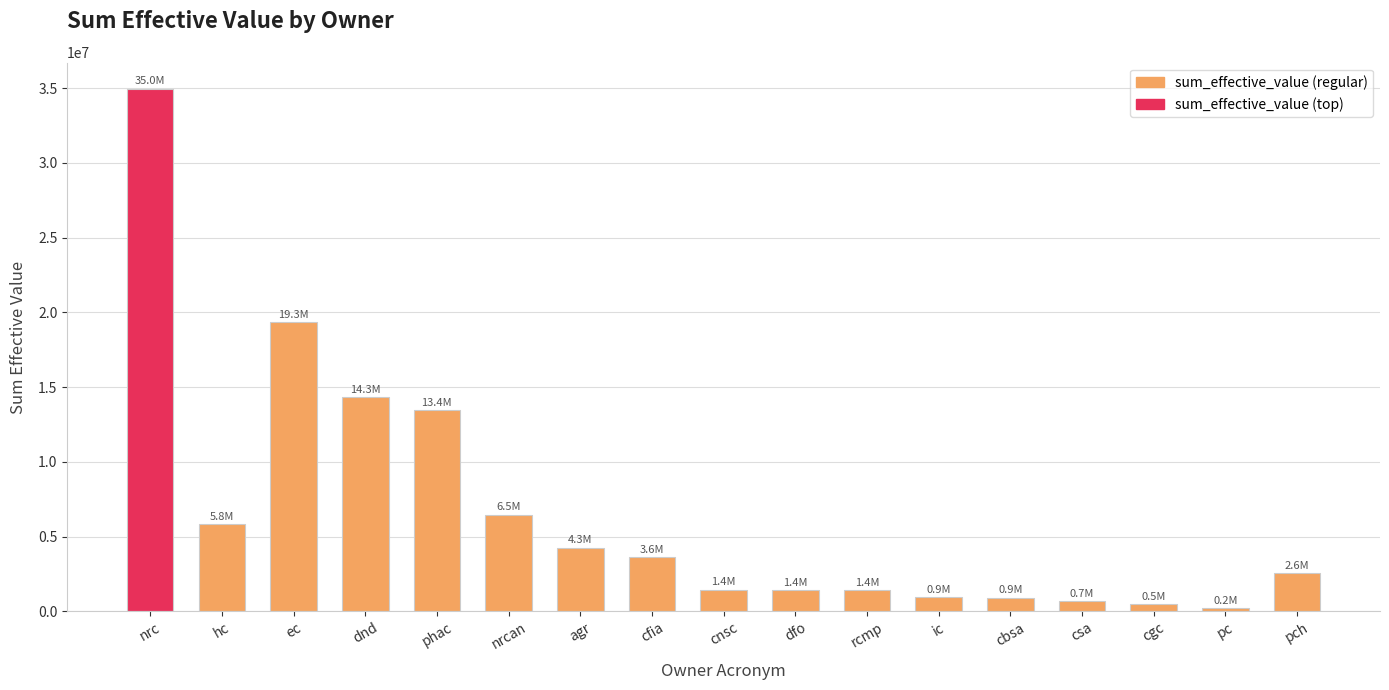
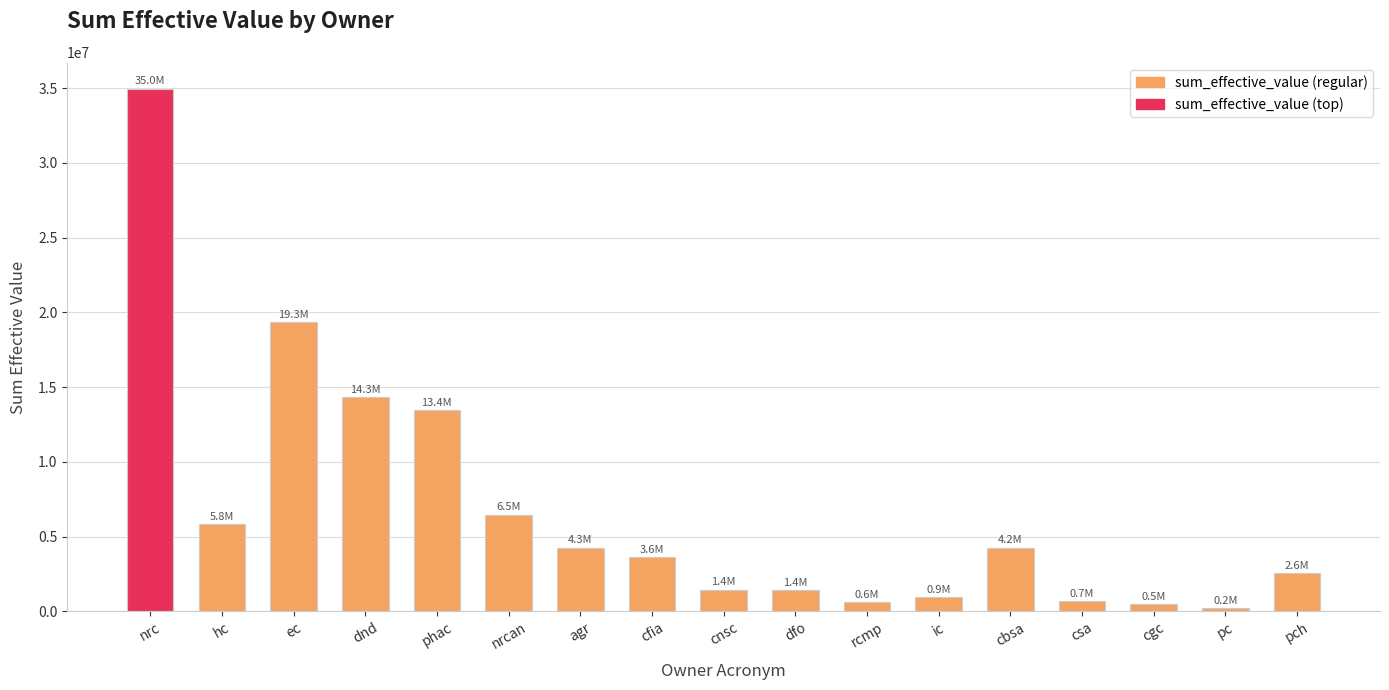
rcmp: 1.4M -> 0.6M
cbsa: 0.9M -> 4.2M
